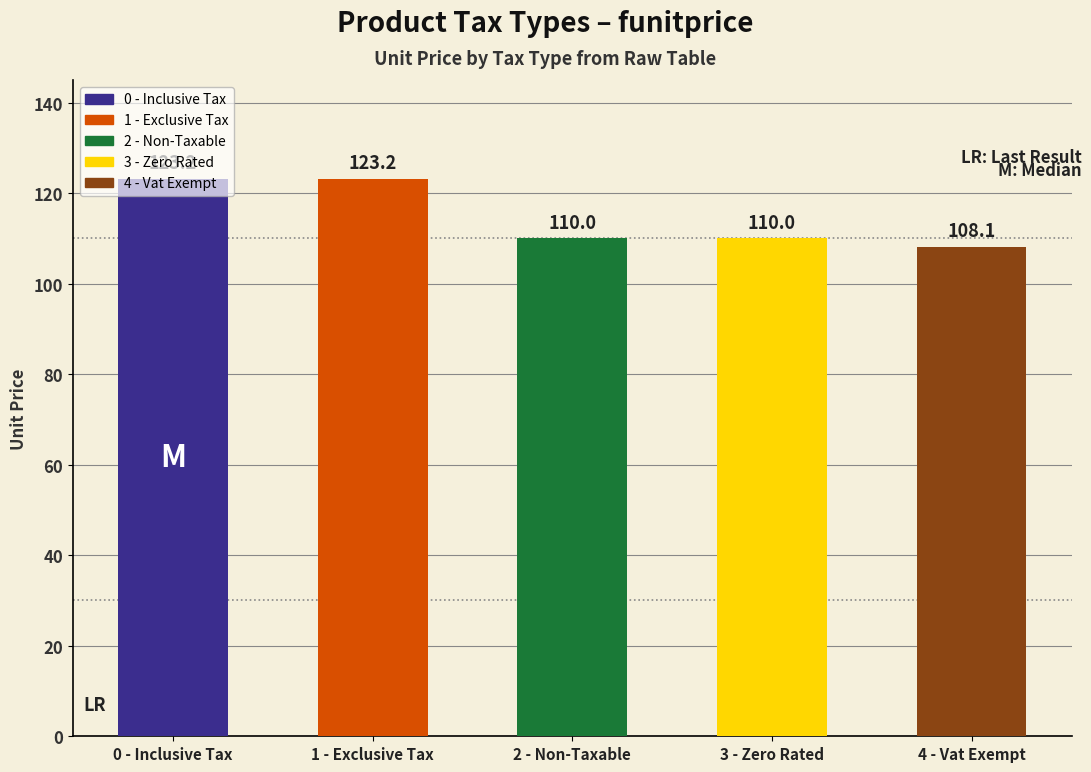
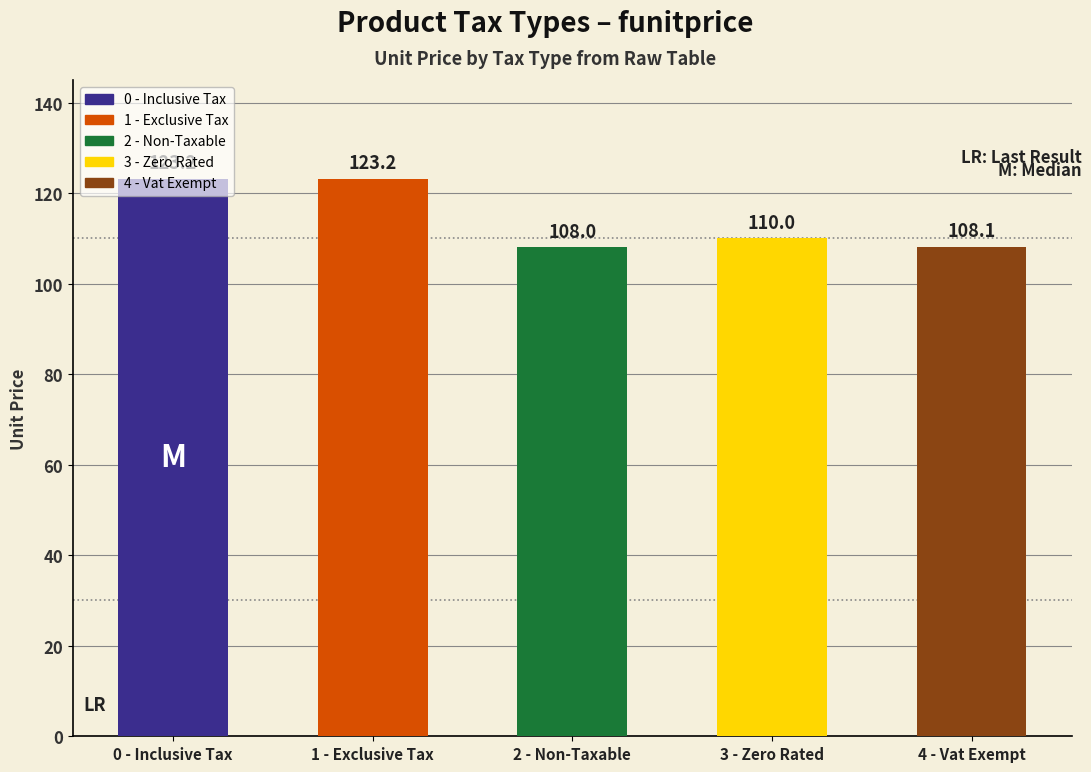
2 - Non-Taxable: 110.0 -> 108.0
